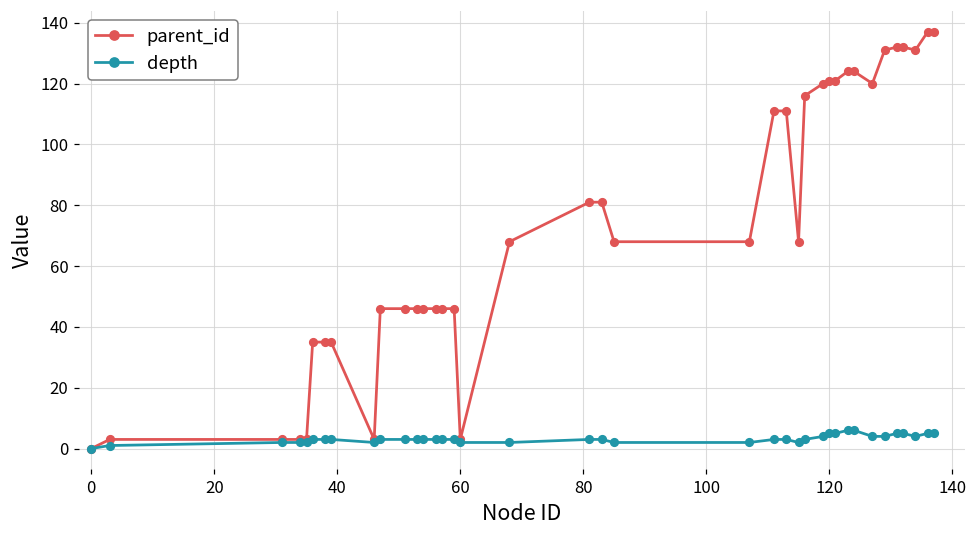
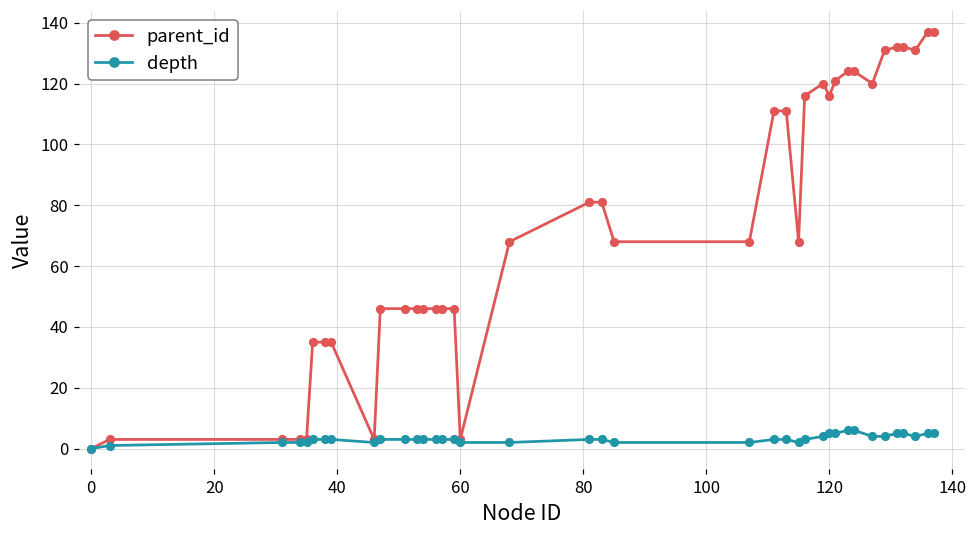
parent_id, 120: 121 -> 116
